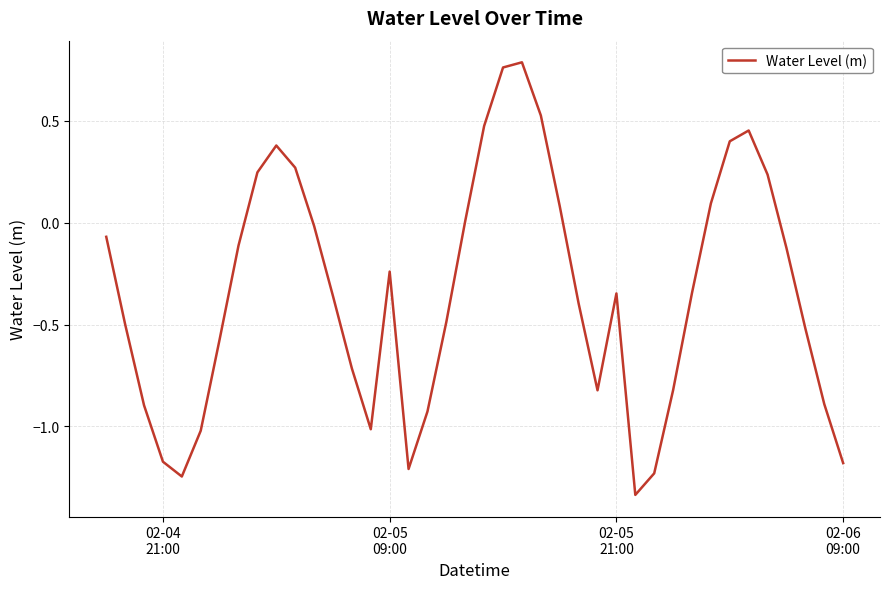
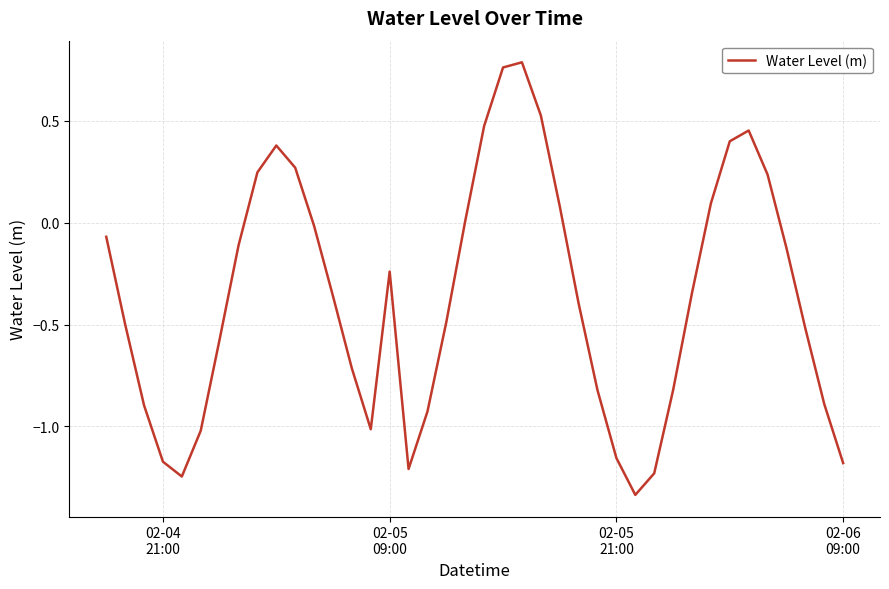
02-05 21:00: -0.35 -> -1.16
